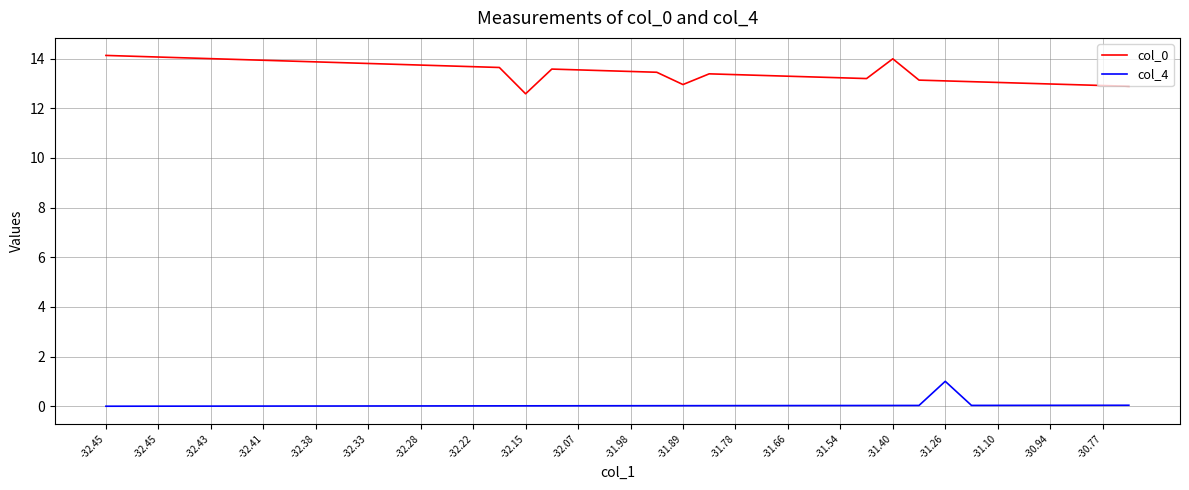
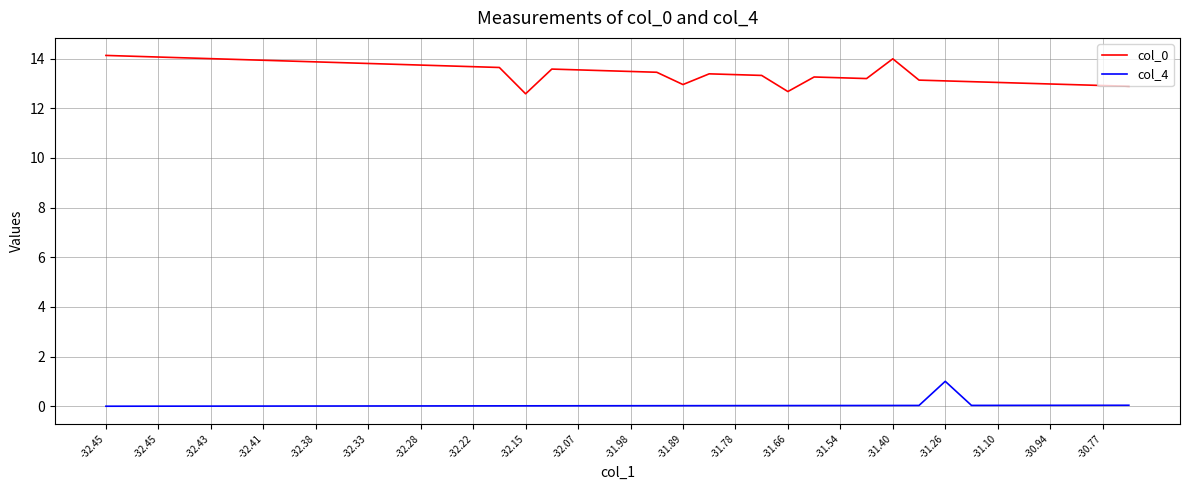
col_0, -31.66: 13.3 -> 12.7
